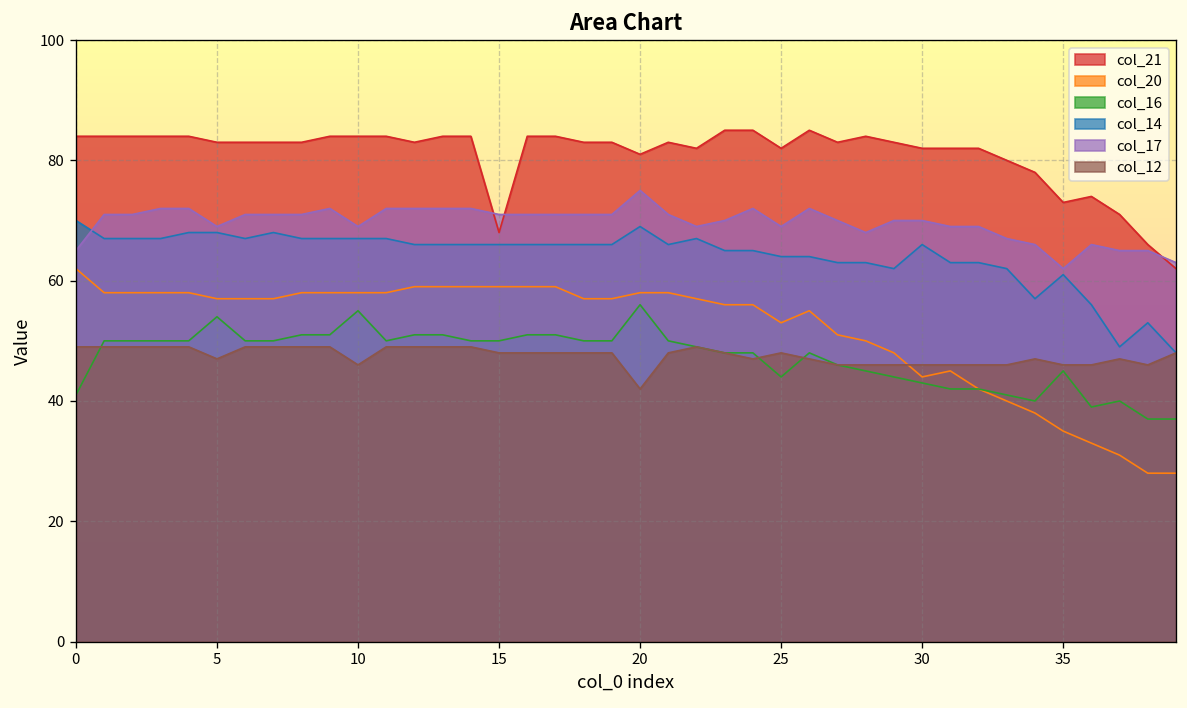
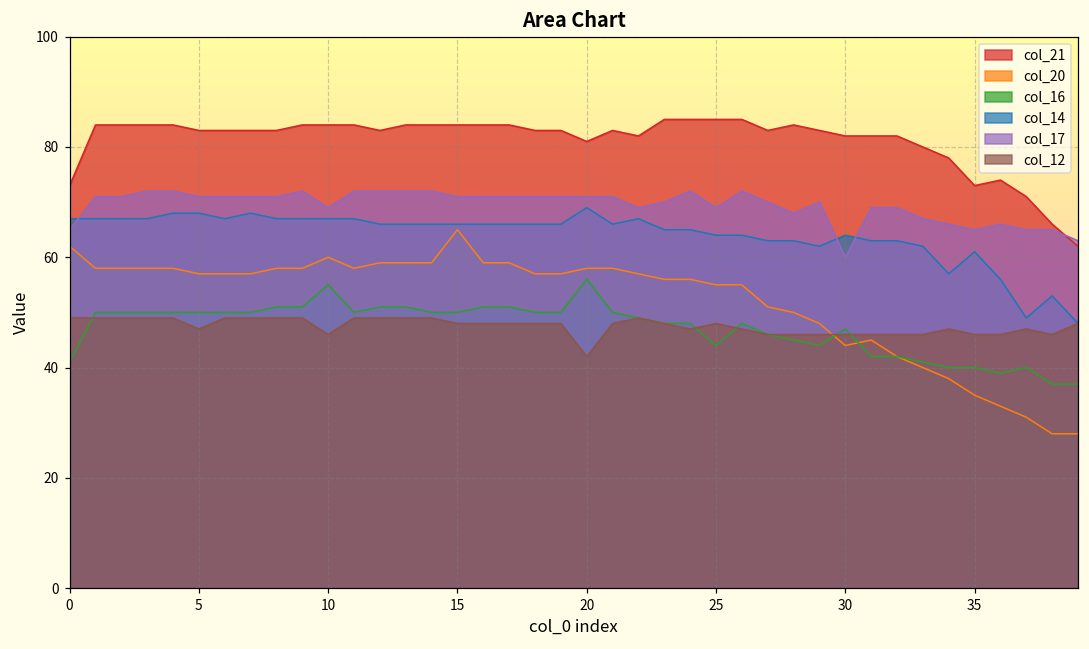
col_21, 0: 84 -> 73
col_14, 0: 70 -> 67
col_16, 5: 54 -> 50
col_17, 5: 69 -> 71
col_20, 10: 58 -> 60
col_21, 15: 68 -> 84
col_20, 15: 59 -> 65
col_17, 20: 75 -> 71
col_21, 25: 82 -> 85
col_20, 25: 53 -> 55
col_16, 30: 43 -> 47
col_14, 30: 66 -> 64
col_17, 30: 70 -> 60
col_16, 35: 45 -> 40
col_17, 35: 62 -> 65
